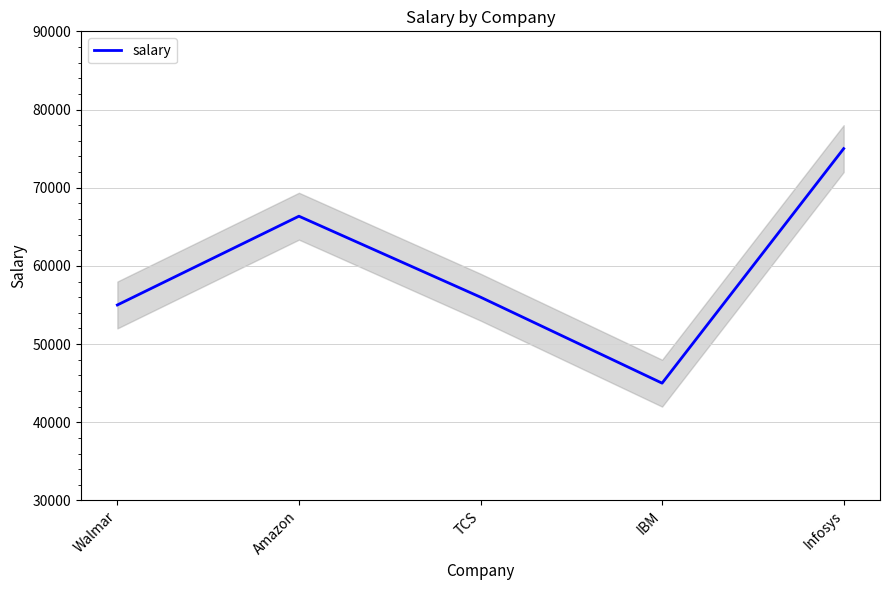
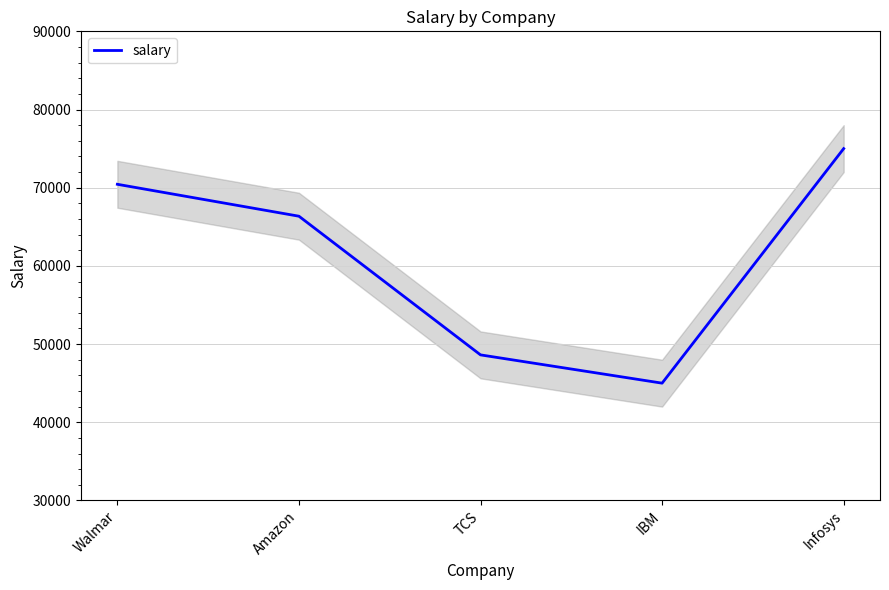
salary, Walmar: 55000 -> 70000
salary, TCS: 56000 -> 49000
